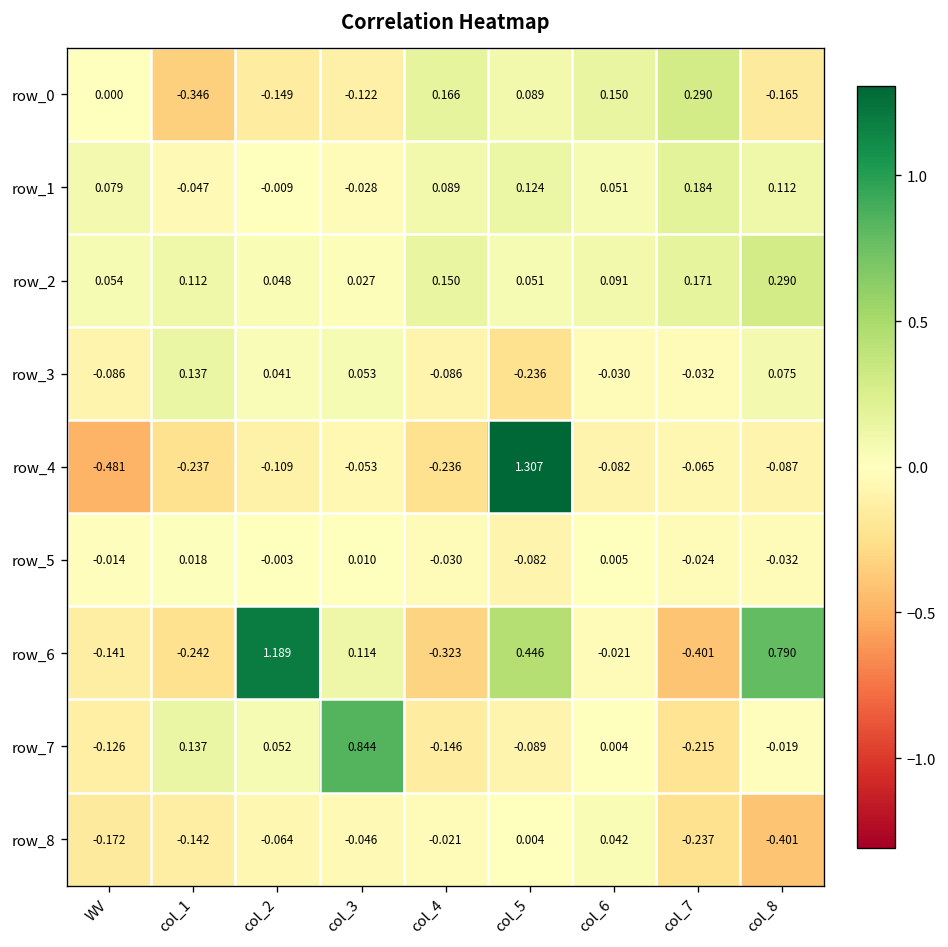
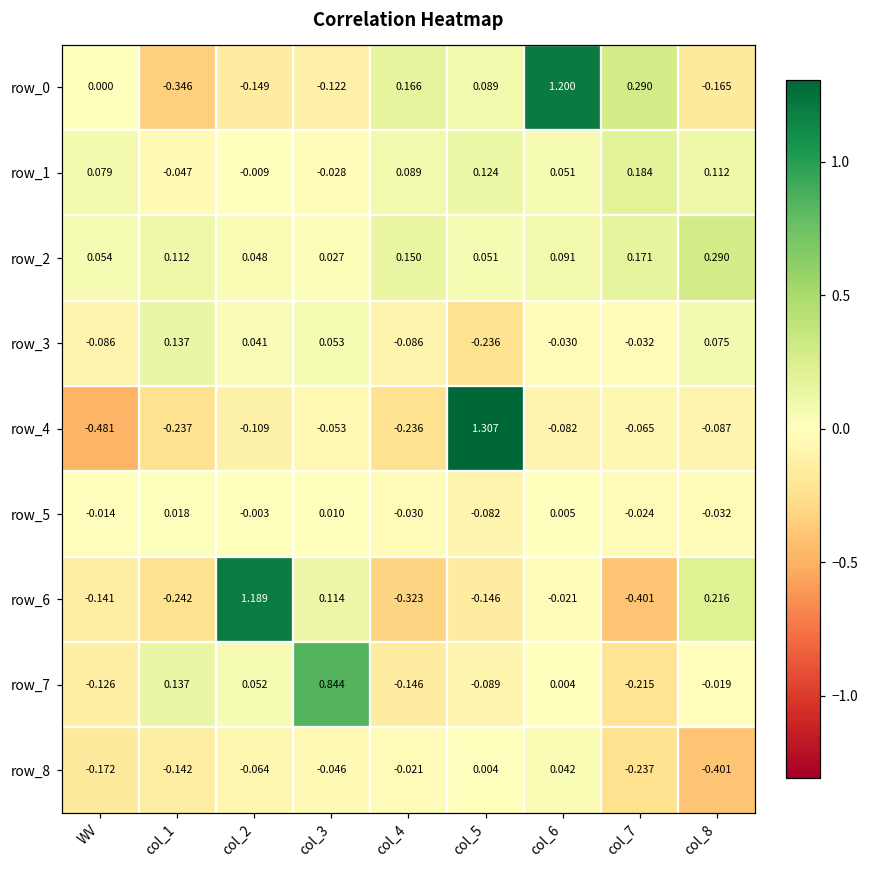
row_0, col_6: 0.150 -> 1.200
row_6, col_5: 0.446 -> -0.146
row_6, col_8: 0.790 -> 0.216
